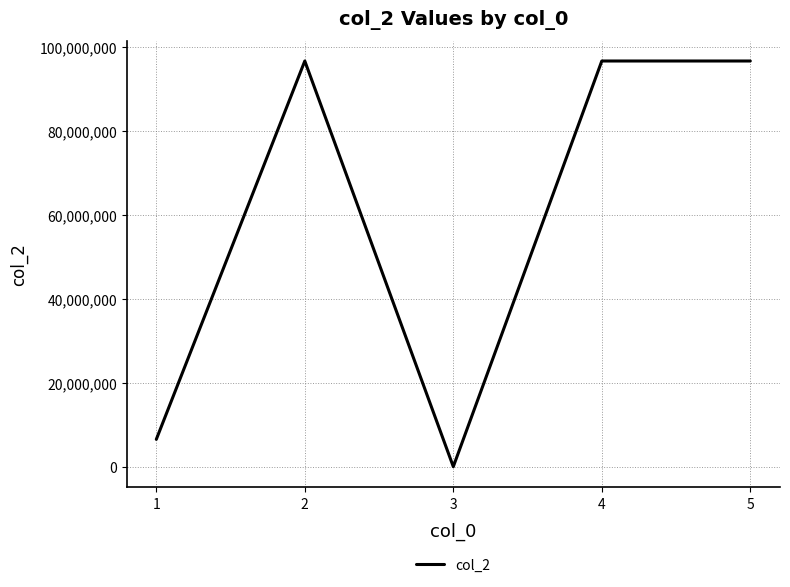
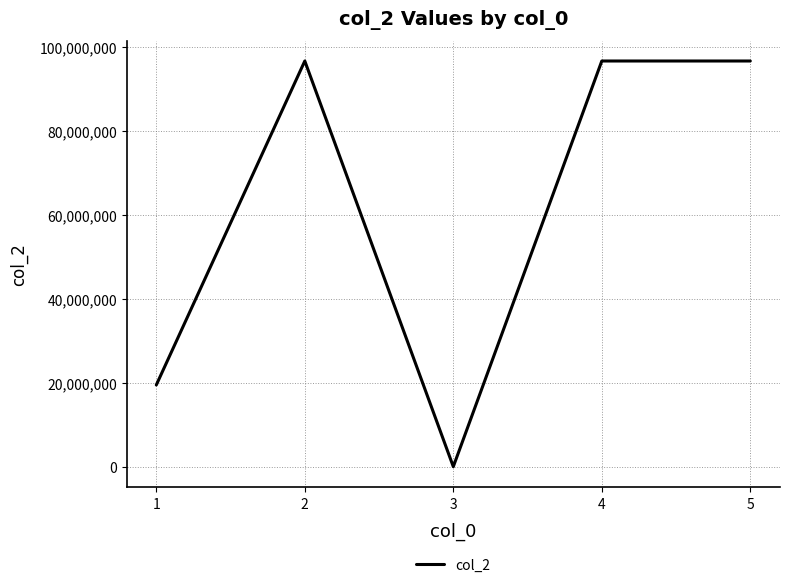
1: 7,000,000 -> 20,000,000
